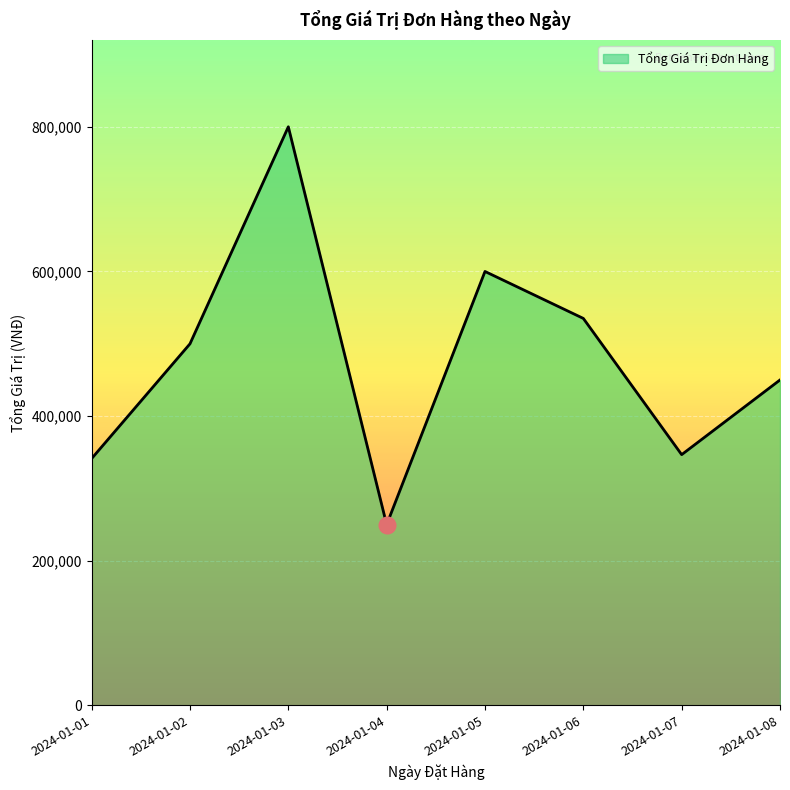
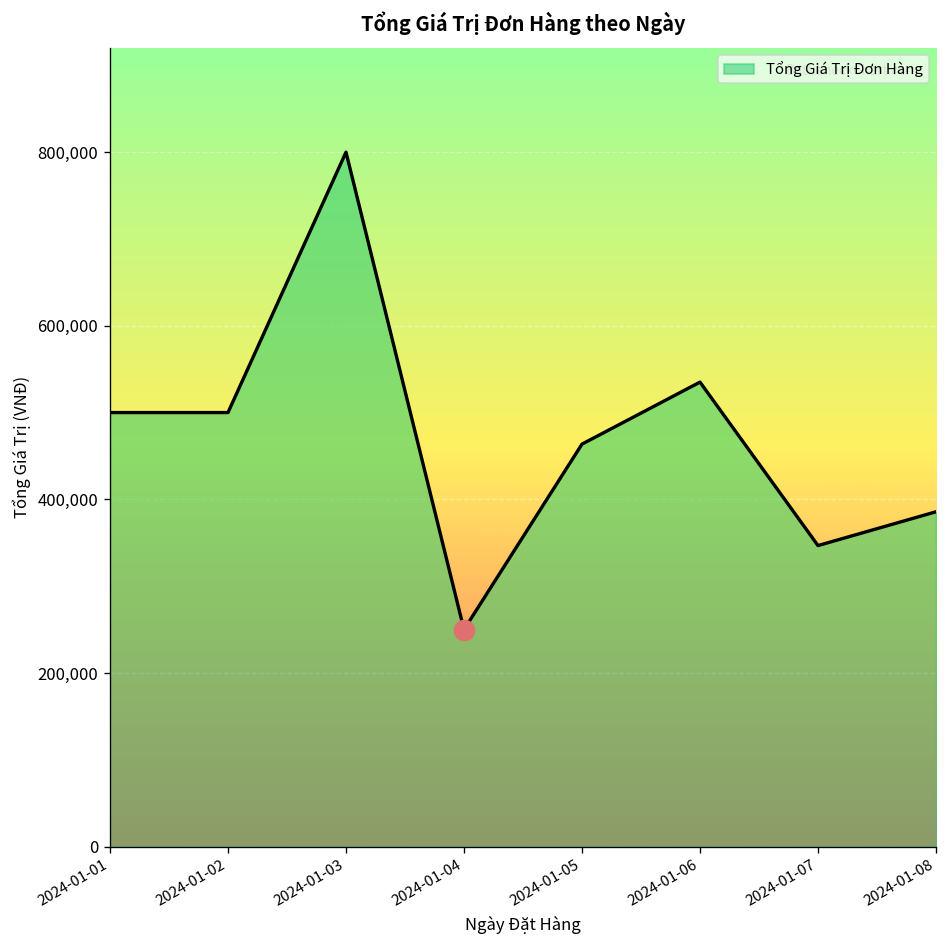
Tổng Giá Trị Đơn Hàng, 2024-01-01: 340,000 -> 500,000
Tổng Giá Trị Đơn Hàng, 2024-01-05: 600,000 -> 460,000
Tổng Giá Trị Đơn Hàng, 2024-01-08: 450,000 -> 390,000
